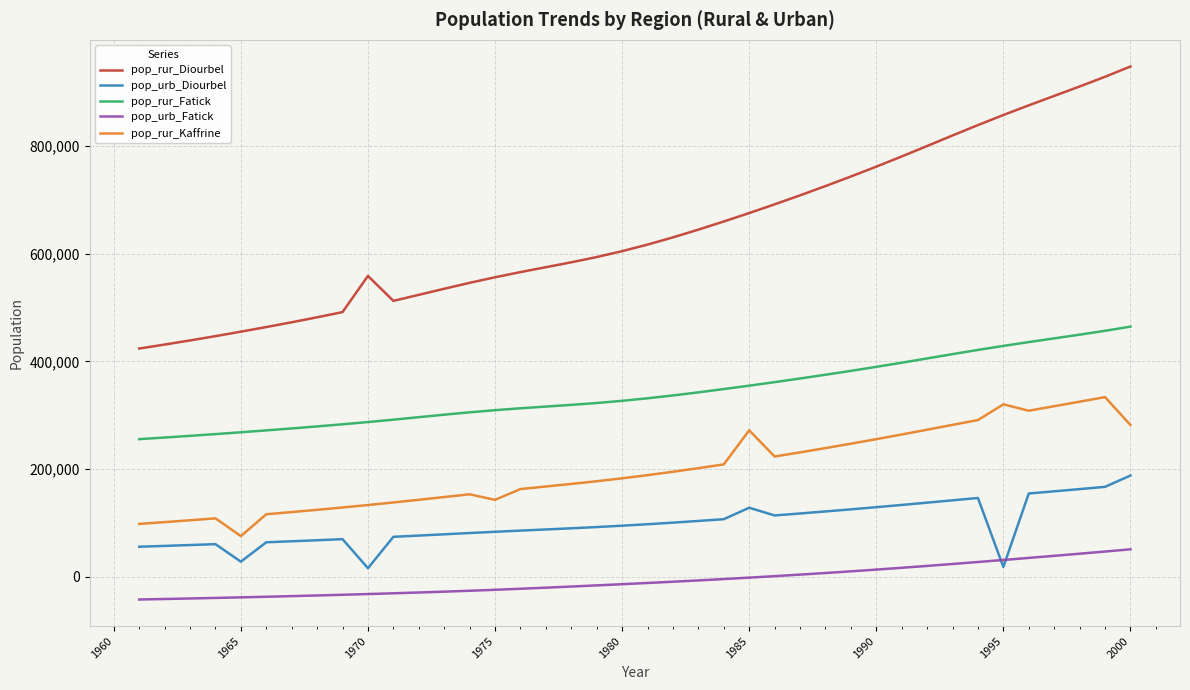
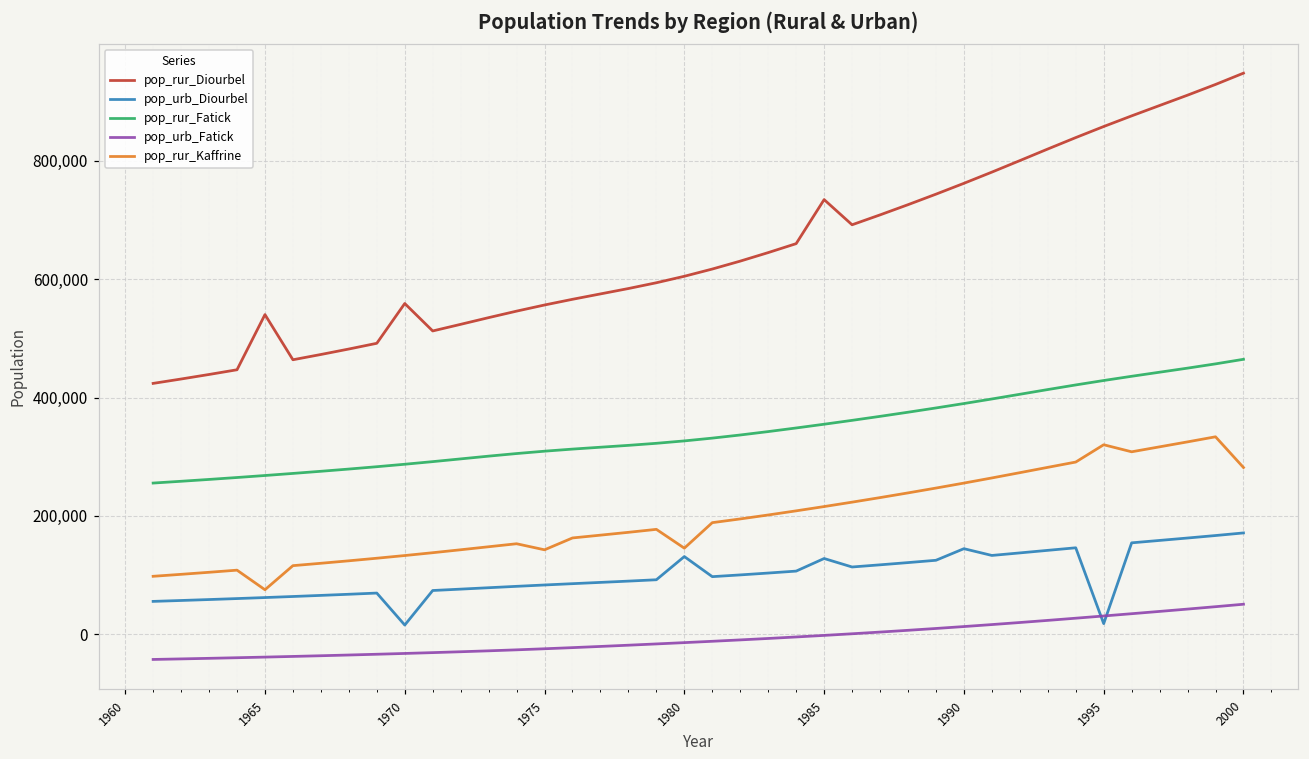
pop_rur_Diourbel, 1965: 460,000 -> 540,000
pop_urb_Diourbel, 1965: 30,000 -> 60,000
pop_urb_Diourbel, 1980: 90,000 -> 130,000
pop_rur_Kaffrine, 1980: 180,000 -> 150,000
pop_rur_Diourbel, 1985: 680,000 -> 730,000
pop_rur_Kaffrine, 1985: 270,000 -> 220,000
pop_urb_Diourbel, 1990: 130,000 -> 140,000
pop_urb_Diourbel, 2000: 190,000 -> 170,000
